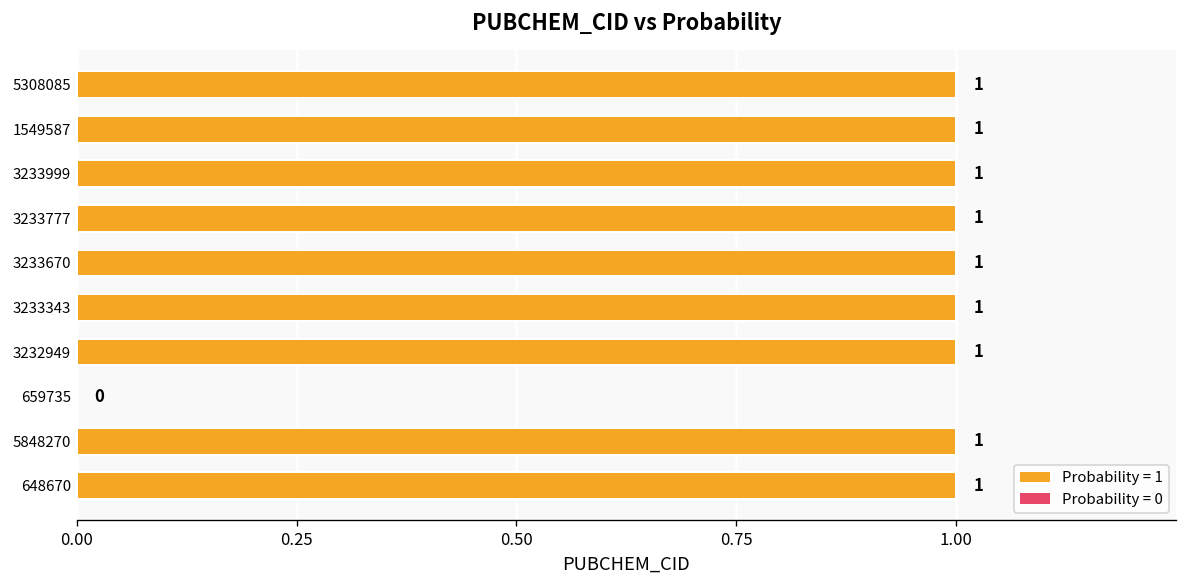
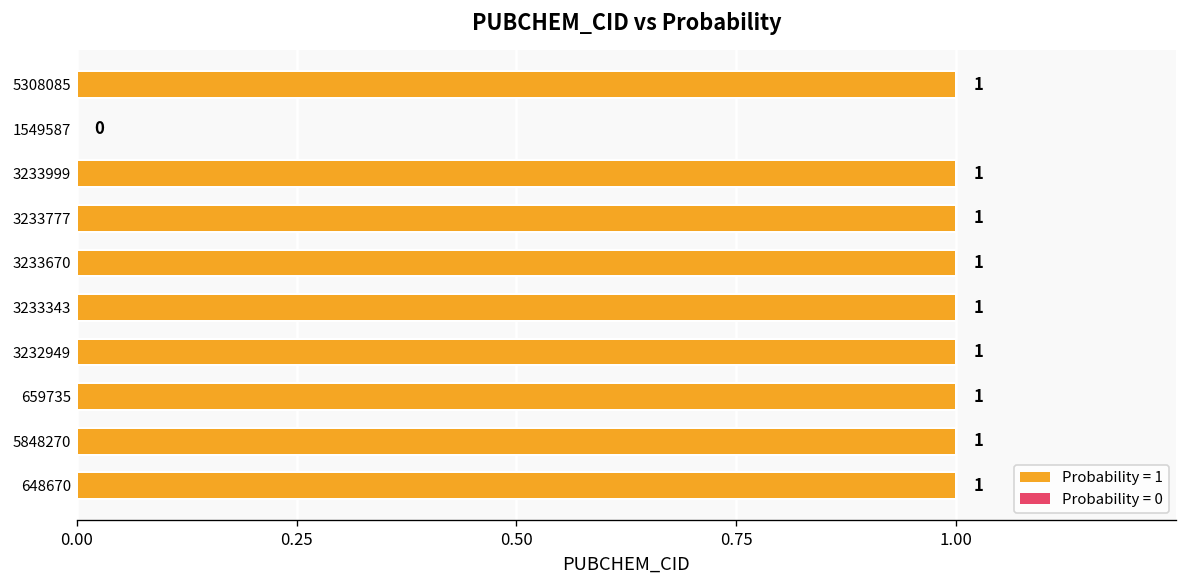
1549587: 1 -> 0
659735: 0 -> 1
